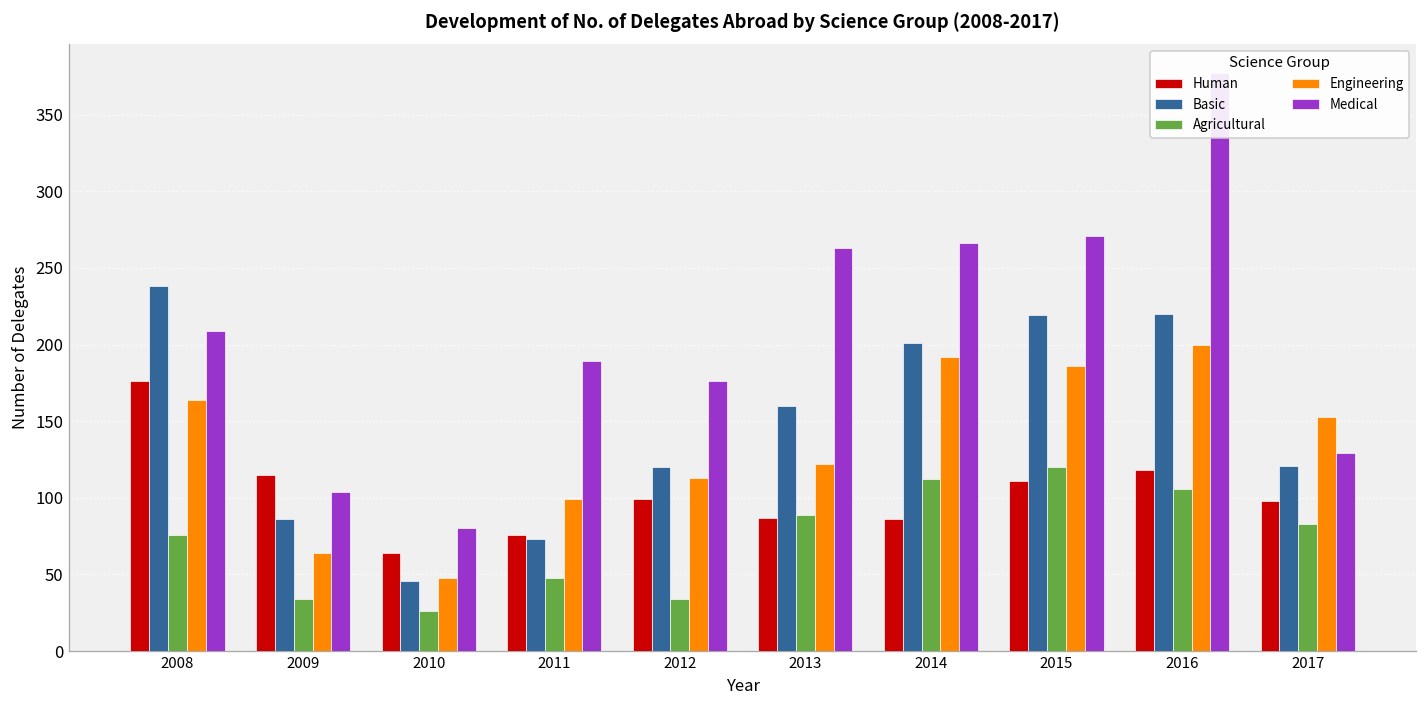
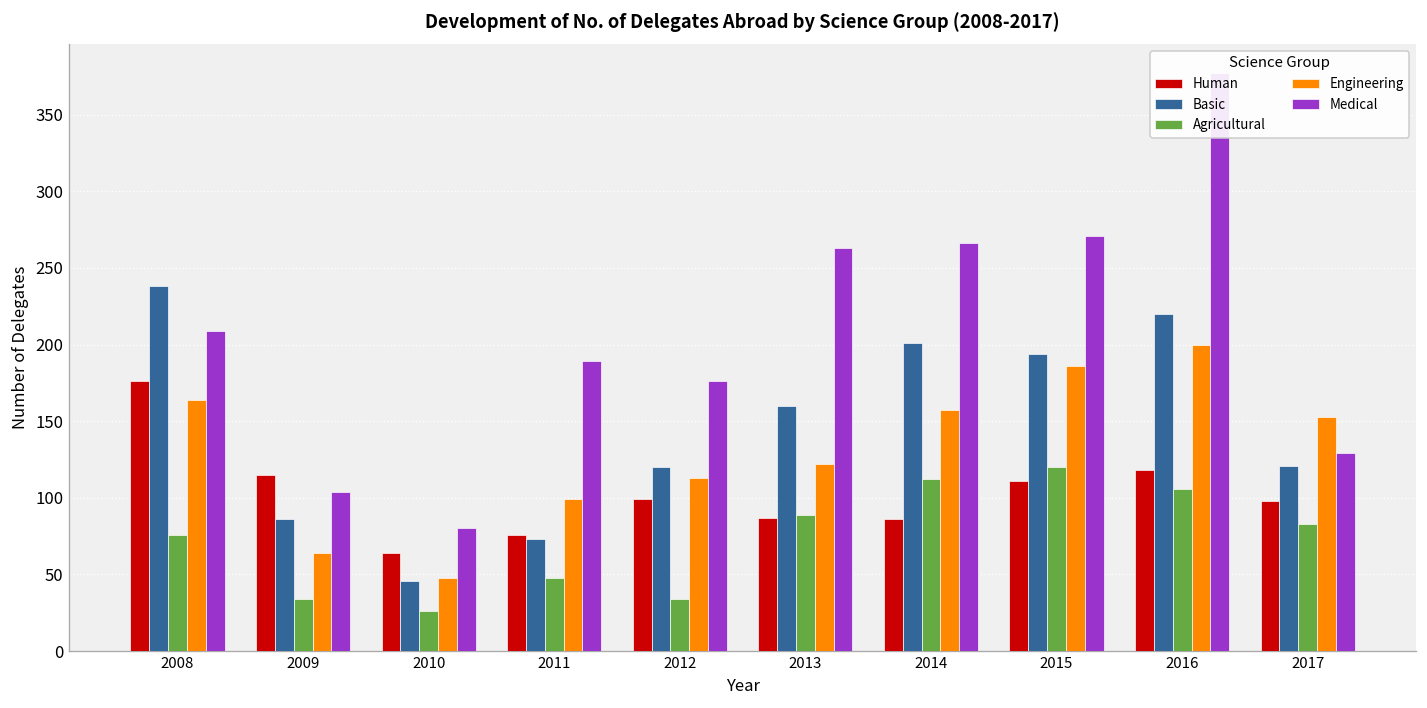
Engineering, 2014: 192 -> 157
Basic, 2015: 219 -> 194
